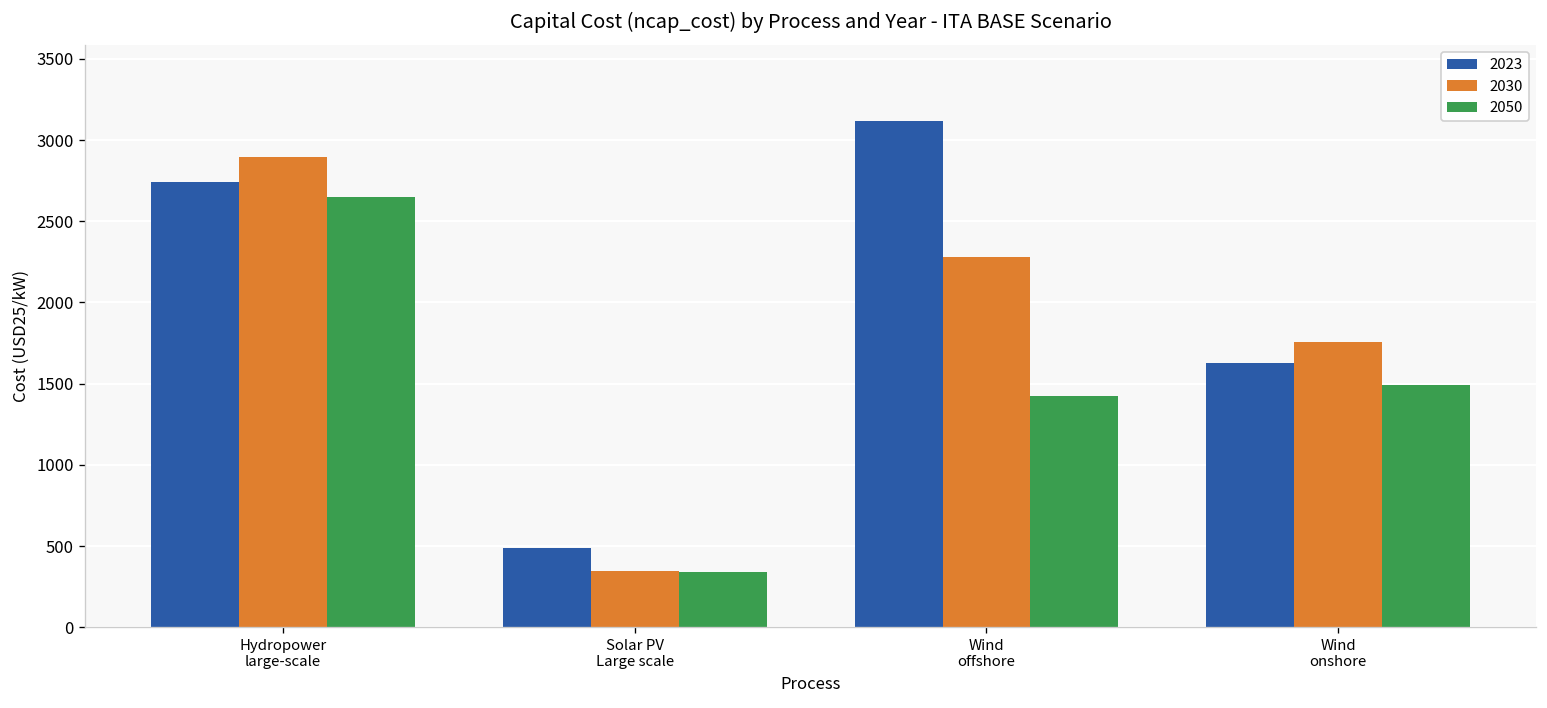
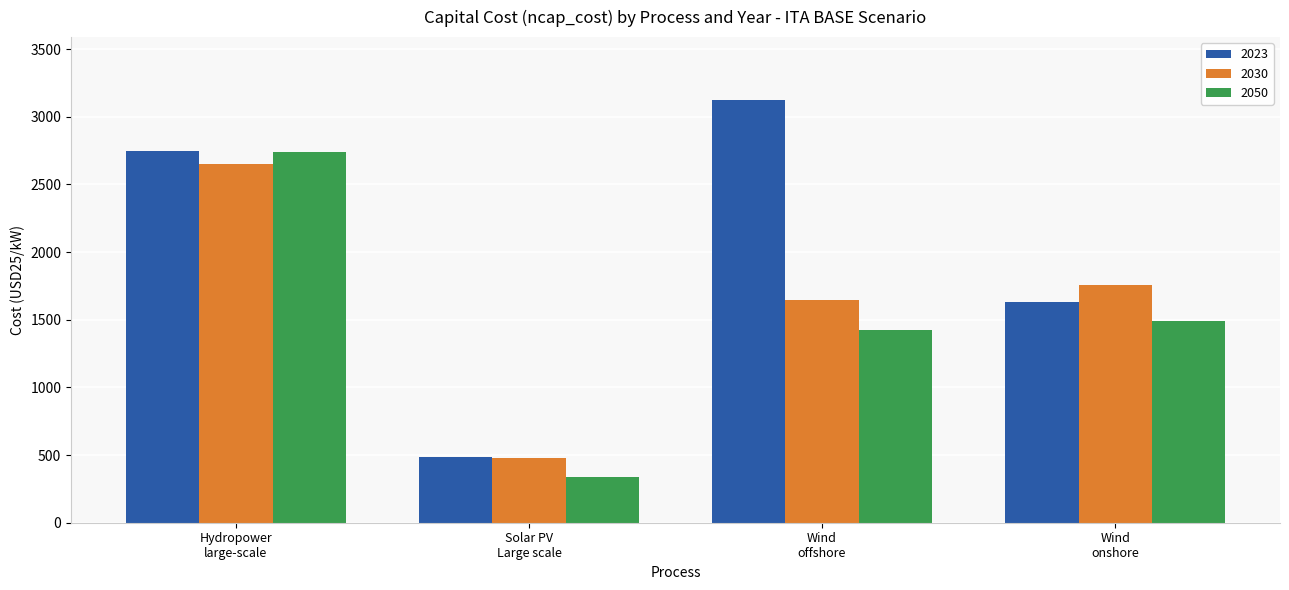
2030, Hydropower large-scale: 2900 -> 2650
2050, Hydropower large-scale: 2650 -> 2740
2030, Solar PV Large scale: 350 -> 480
2030, Wind offshore: 2280 -> 1650
